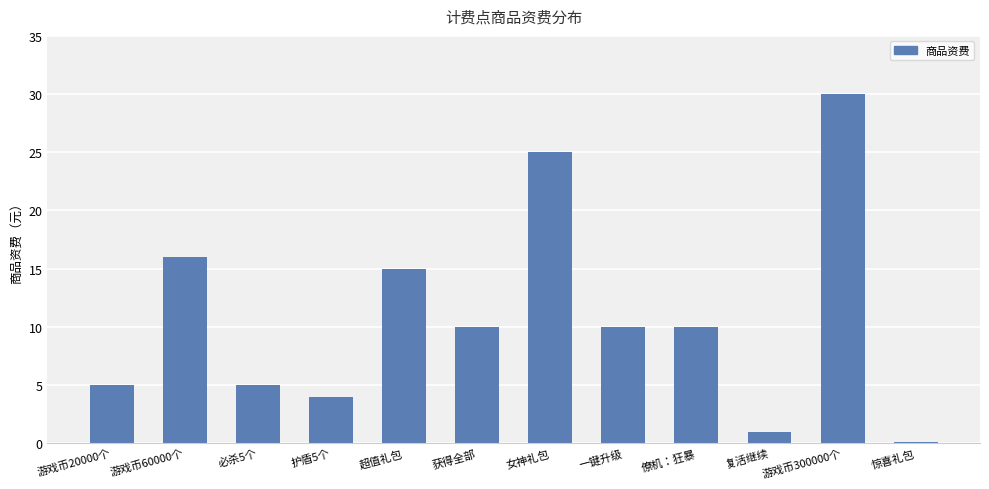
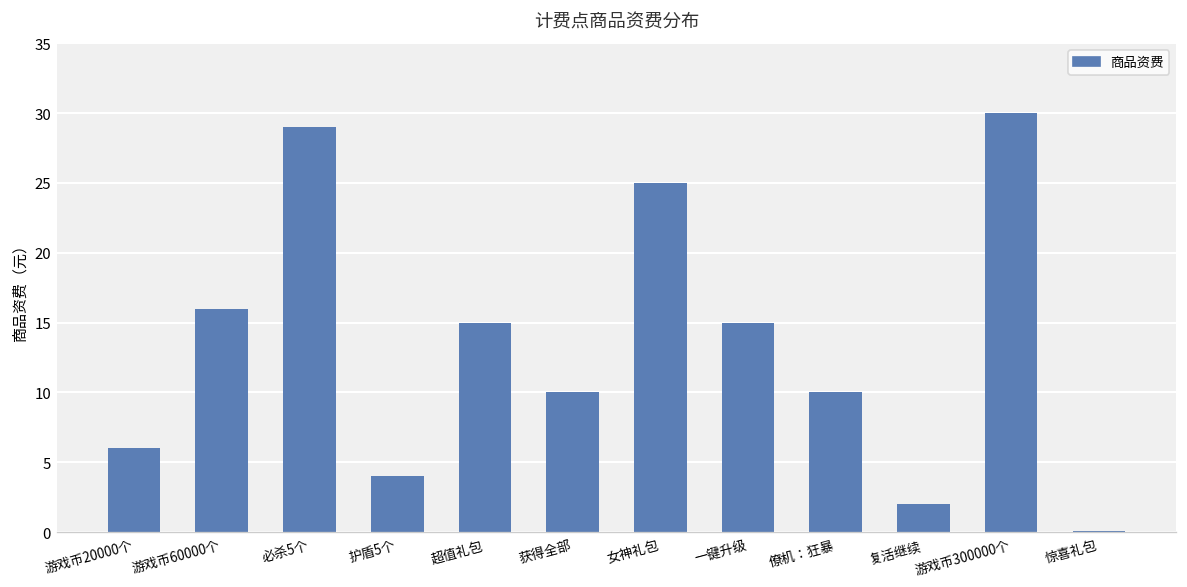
游戏币20000个: 5 -> 6
必杀5个: 5 -> 29
一键升级: 10 -> 15
复活继续: 1 -> 2
